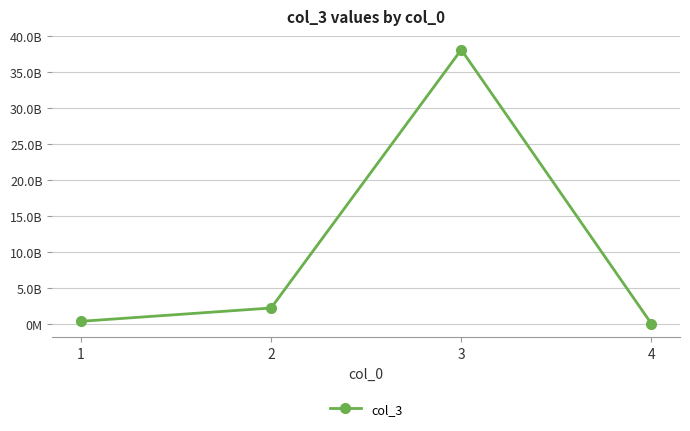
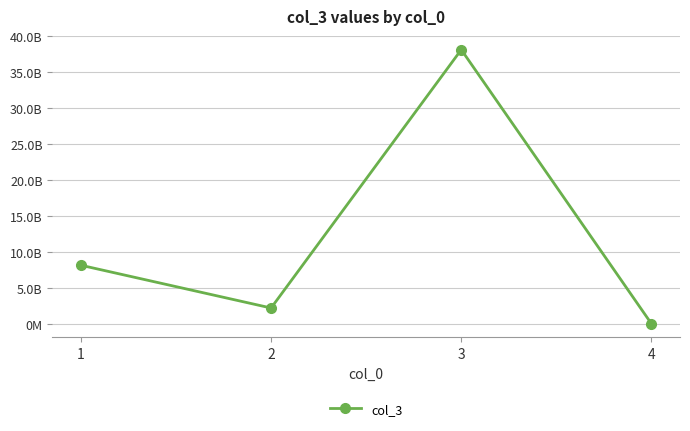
1: 0 -> 8000000000
